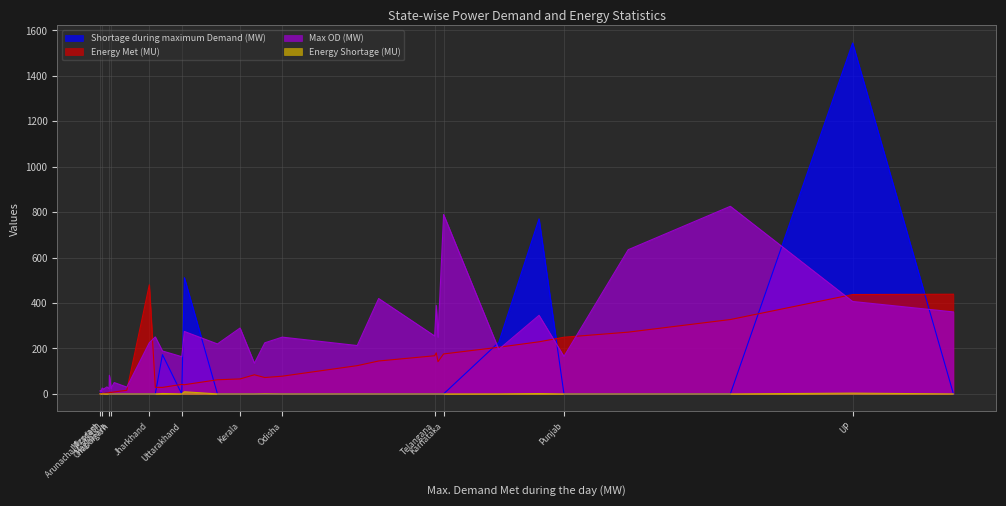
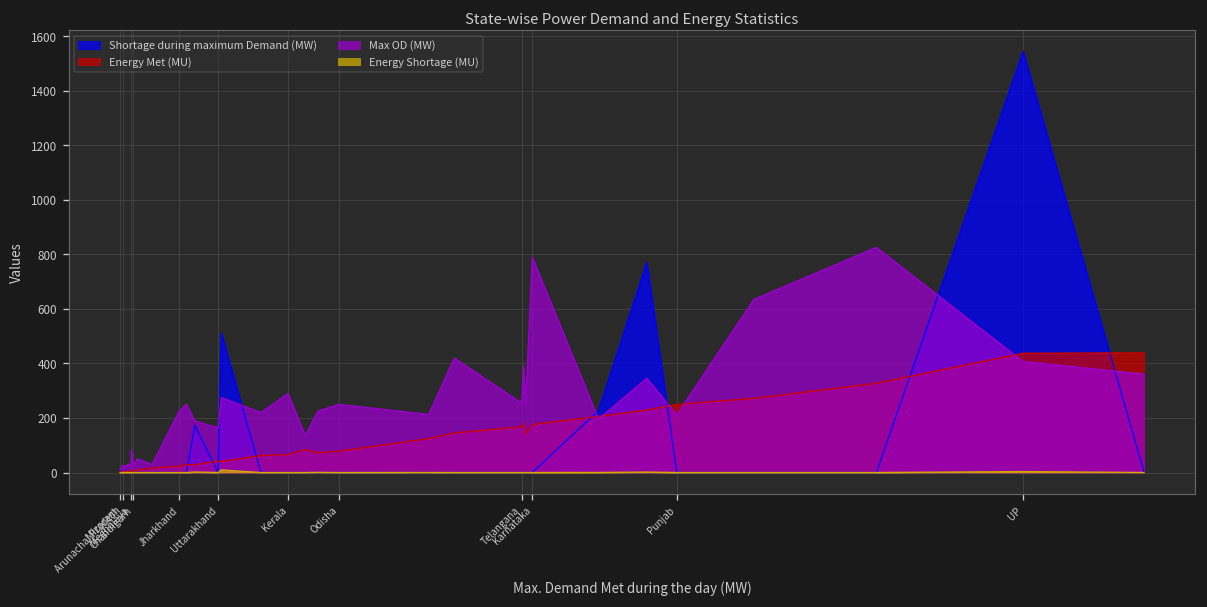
Energy Met (MU), Jharkhand: 480 -> 20
Max OD (MW), Punjab: 170 -> 210
